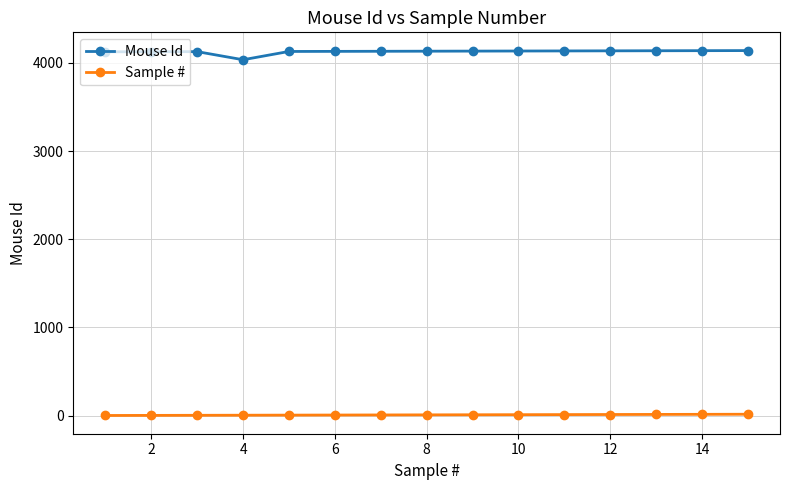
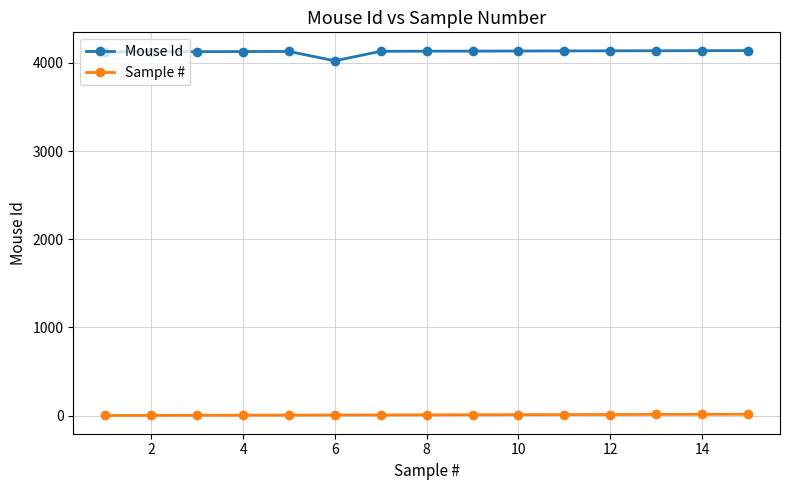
Mouse Id, 4: 4000 -> 4100
Mouse Id, 6: 4100 -> 4000
